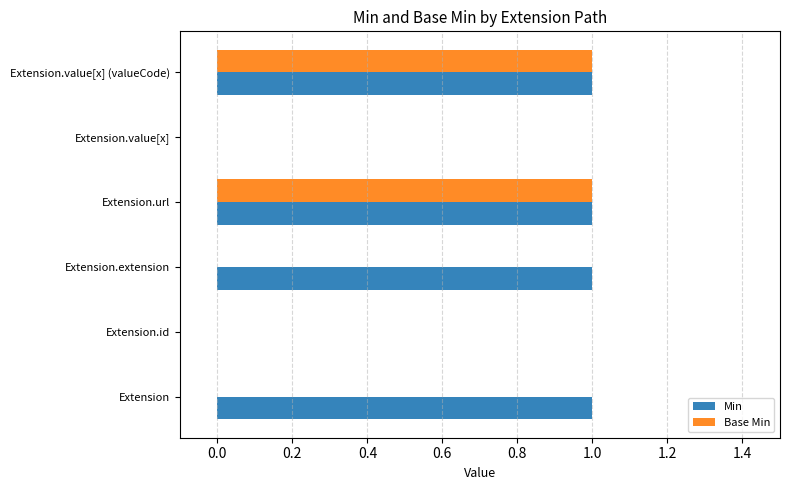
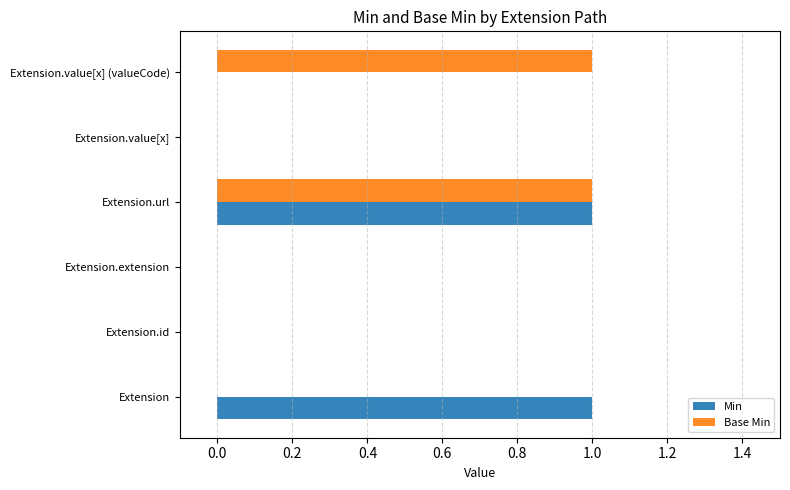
Min, Extension.value[x] (valueCode): 1 -> 0
Min, Extension.extension: 1 -> 0
